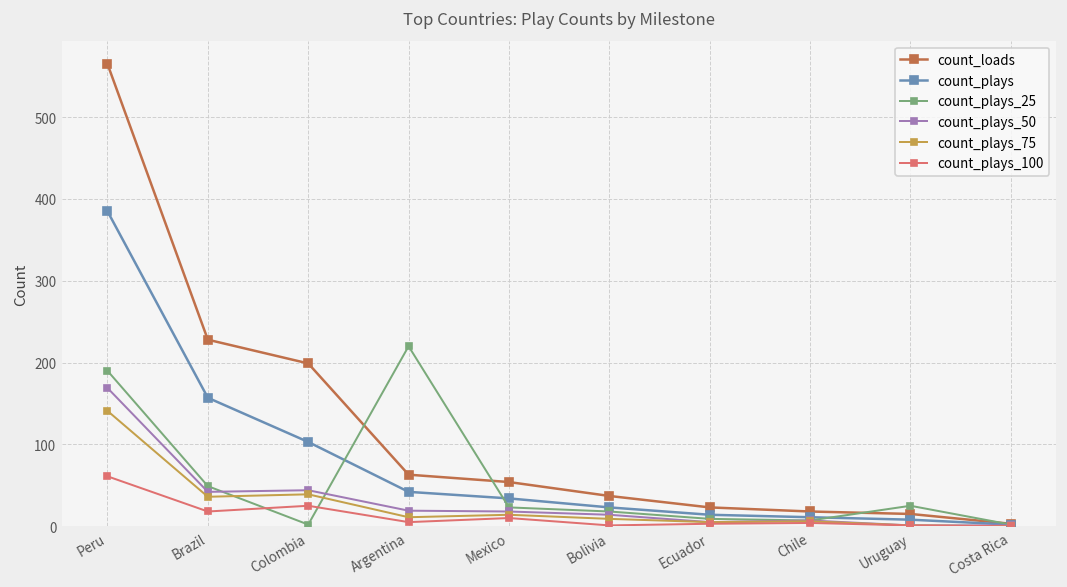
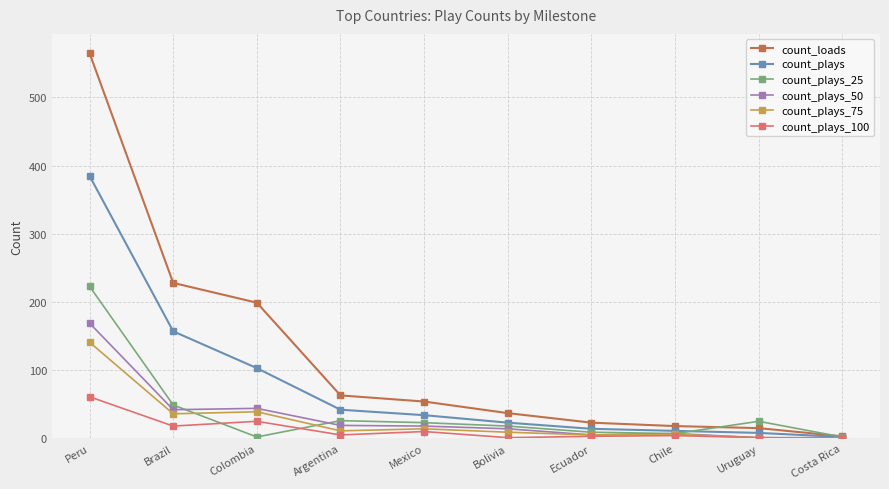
count_plays_25, Peru: 190 -> 220
count_plays_25, Argentina: 220 -> 30
